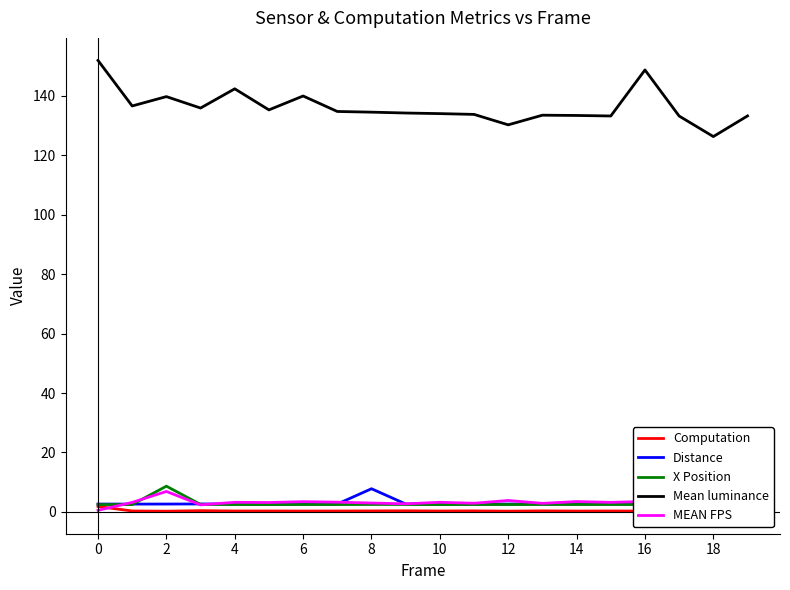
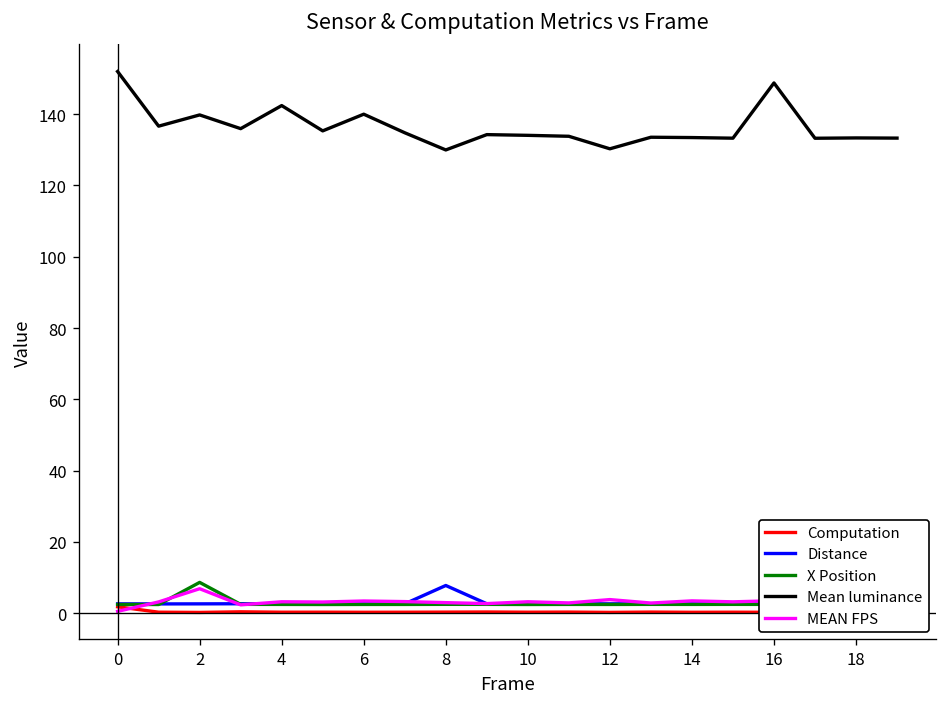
Mean luminance, 8: 135 -> 130
Mean luminance, 18: 126 -> 133
